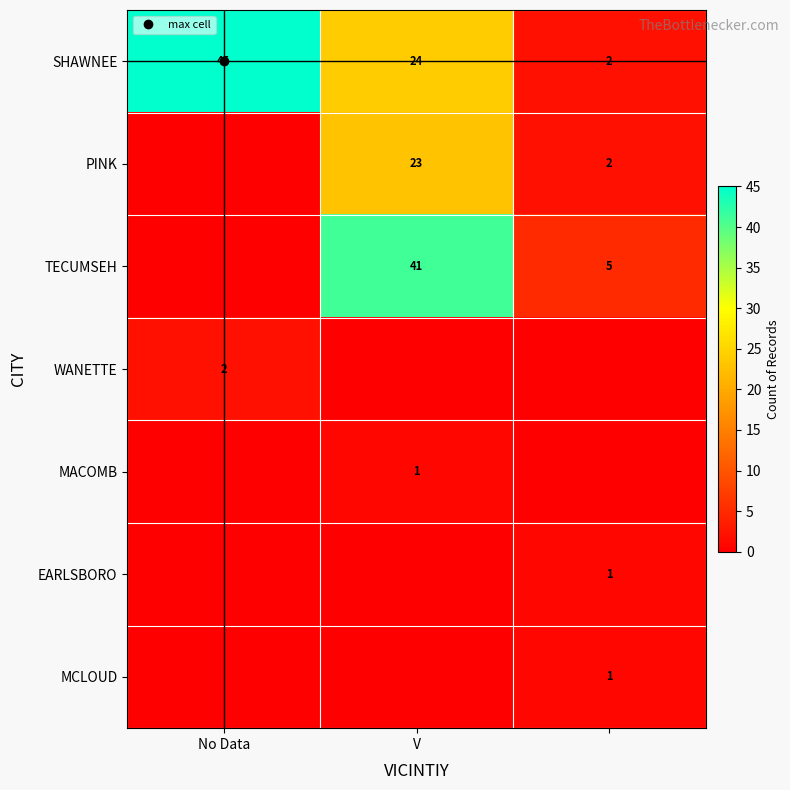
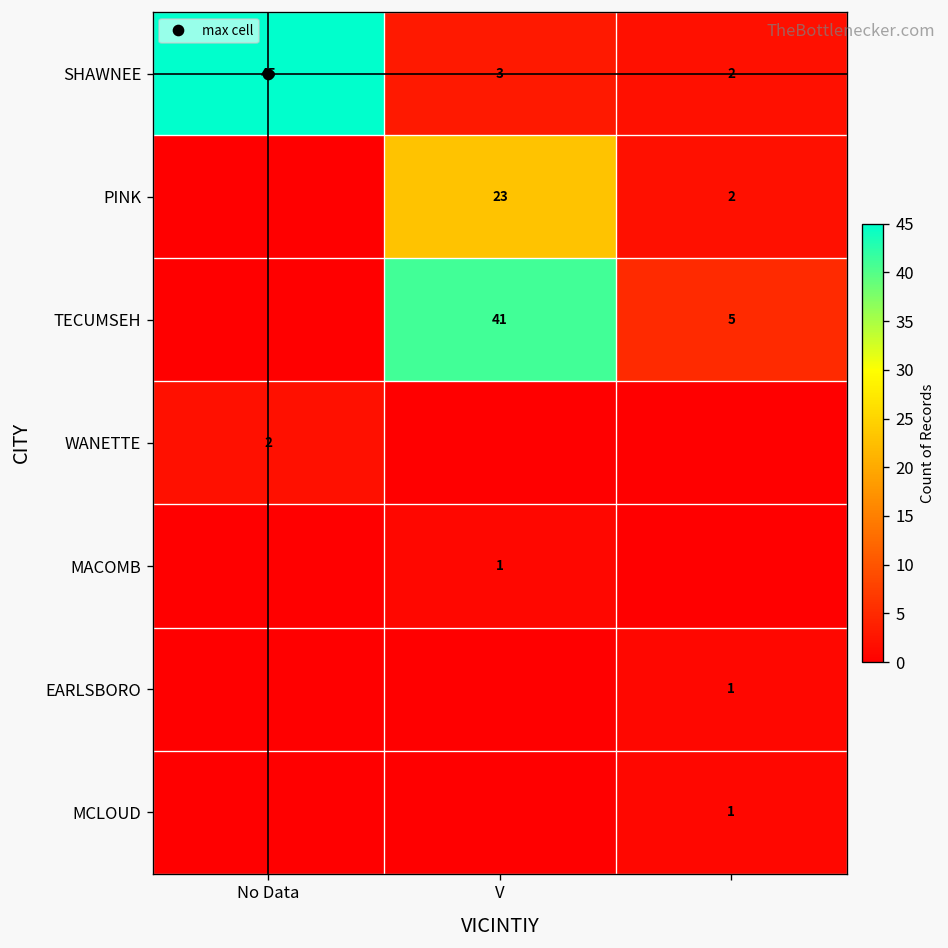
SHAWNEE, V: 24 -> 3
